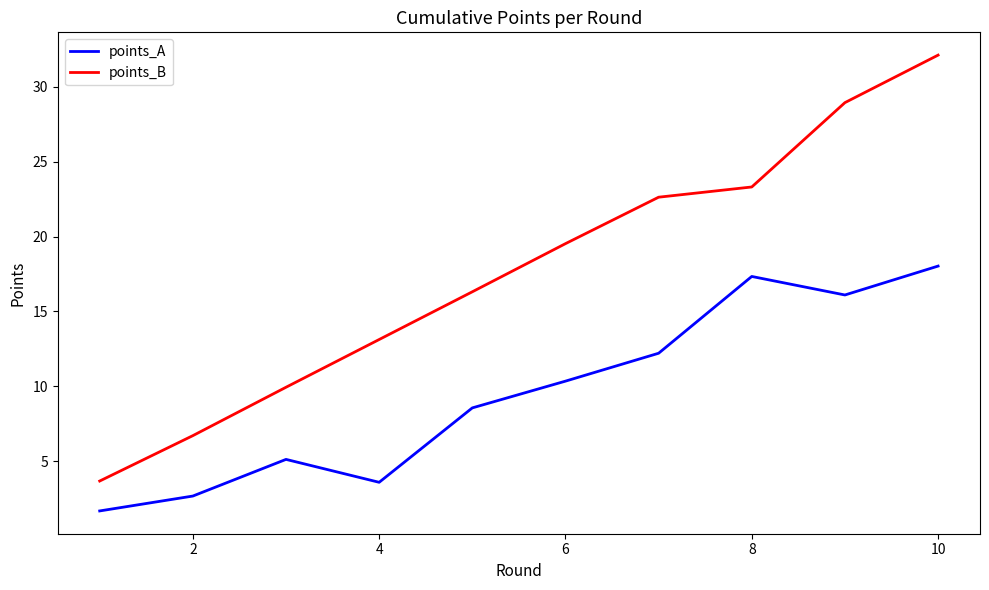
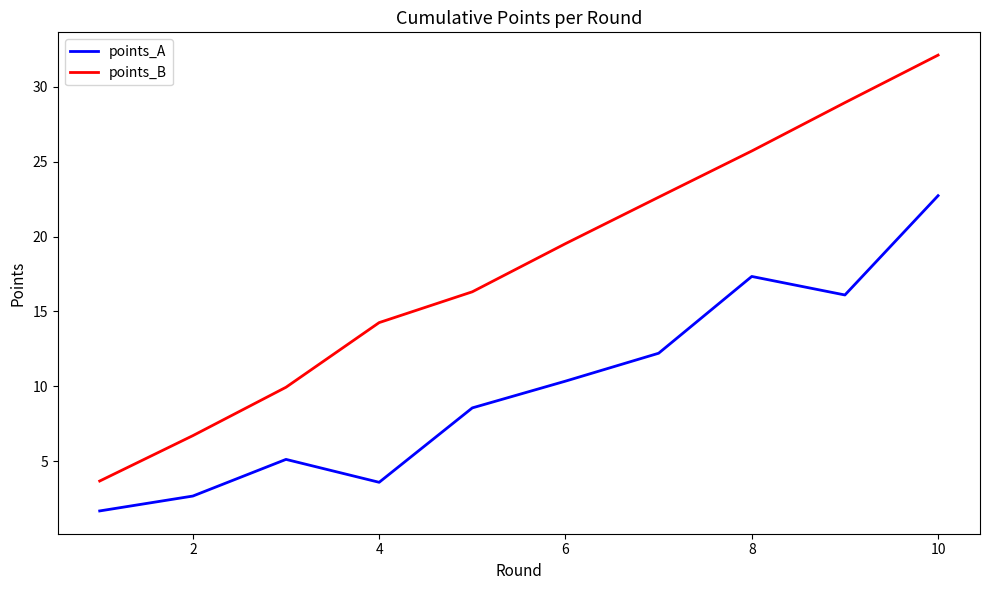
points_B, 4: 13.1 -> 14.3
points_B, 8: 23.3 -> 25.7
points_A, 10: 18.0 -> 22.7
